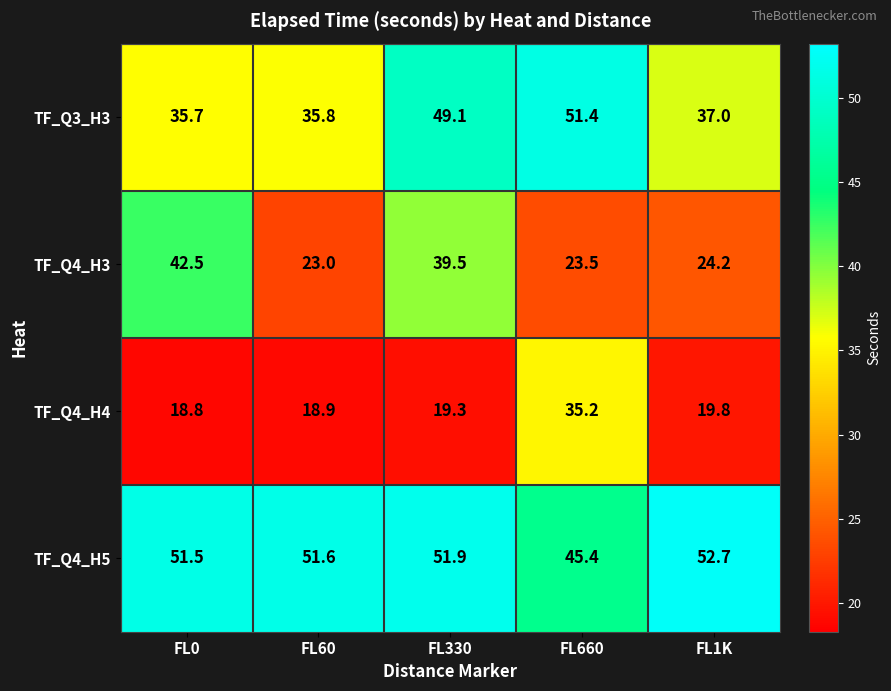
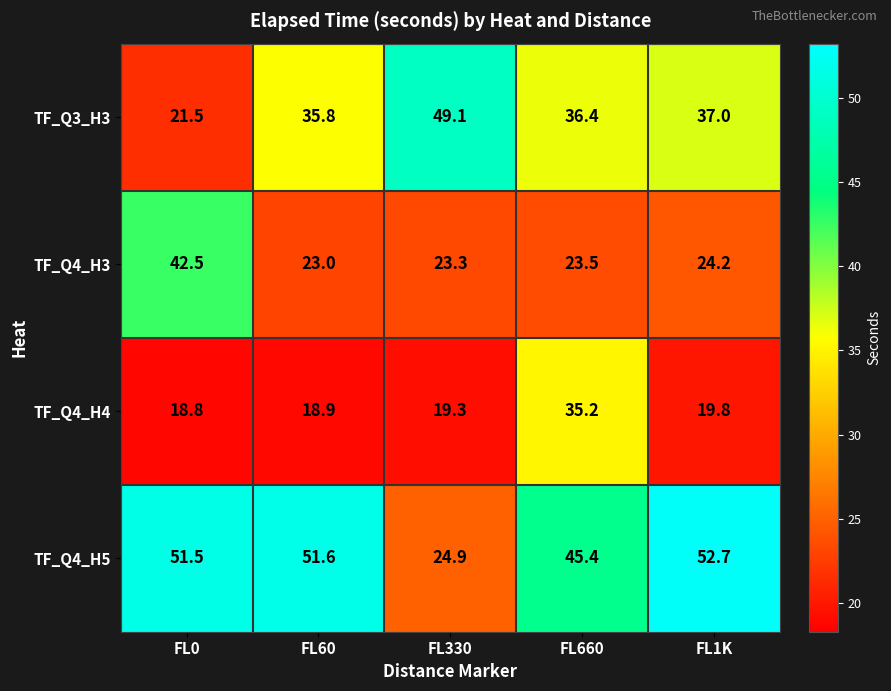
TF_Q3_H3, FL0: 35.7 -> 21.5
TF_Q3_H3, FL660: 51.4 -> 36.4
TF_Q4_H3, FL330: 39.5 -> 23.3
TF_Q4_H5, FL330: 51.9 -> 24.9
